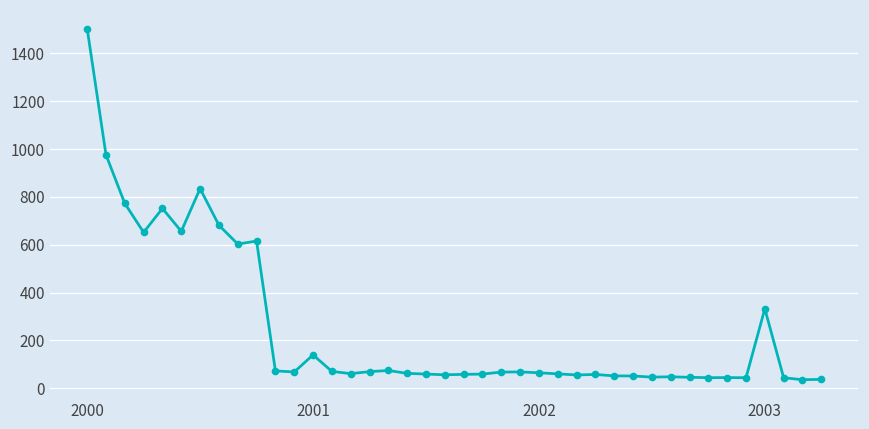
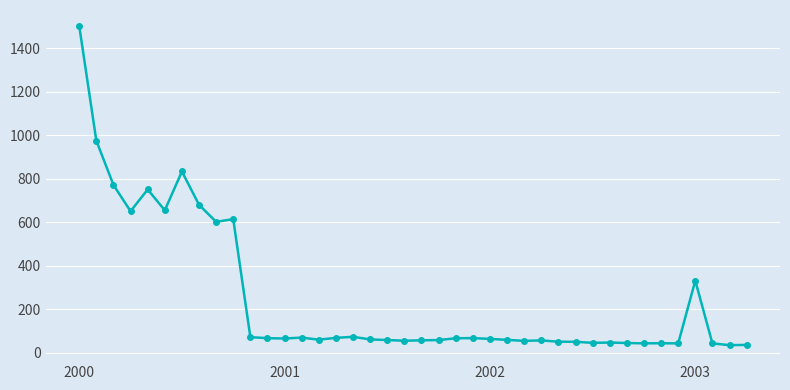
2001: 140 -> 70
